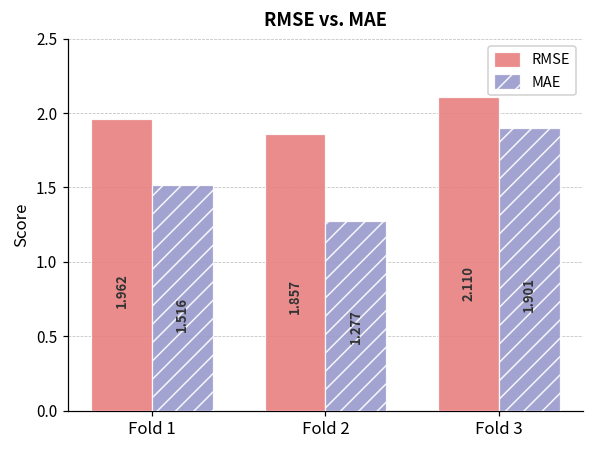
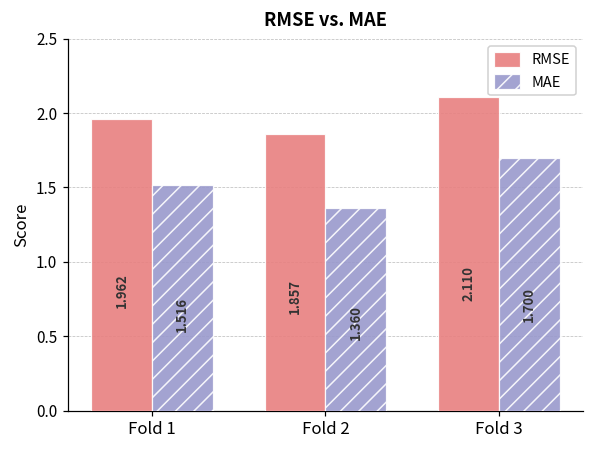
MAE, Fold 2: 1.277 -> 1.360
MAE, Fold 3: 1.901 -> 1.700
